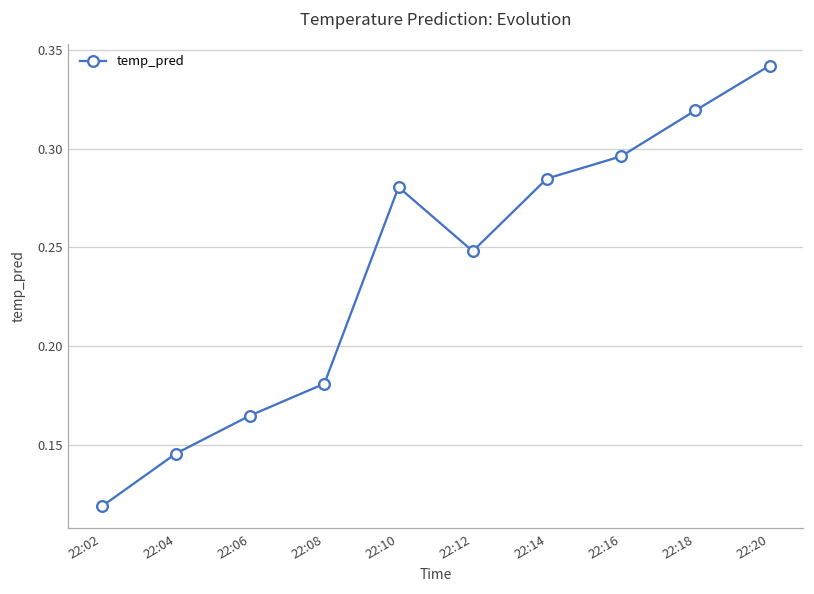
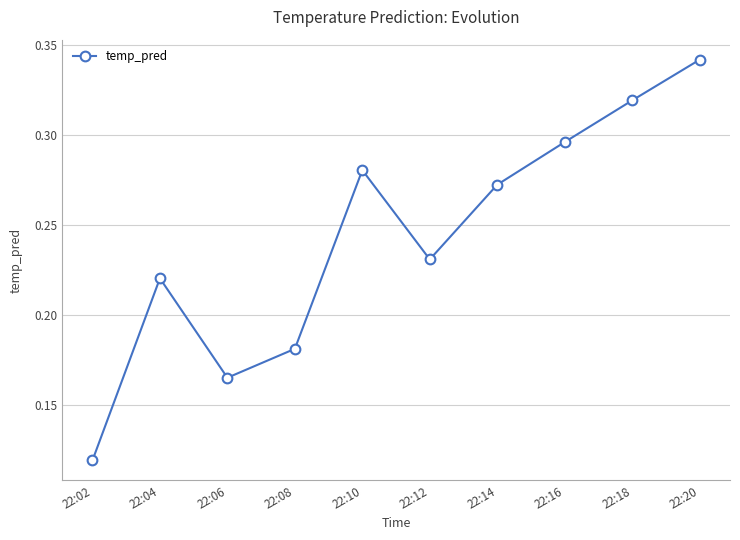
22:04: 0.146 -> 0.220
22:12: 0.248 -> 0.231
22:14: 0.285 -> 0.272
